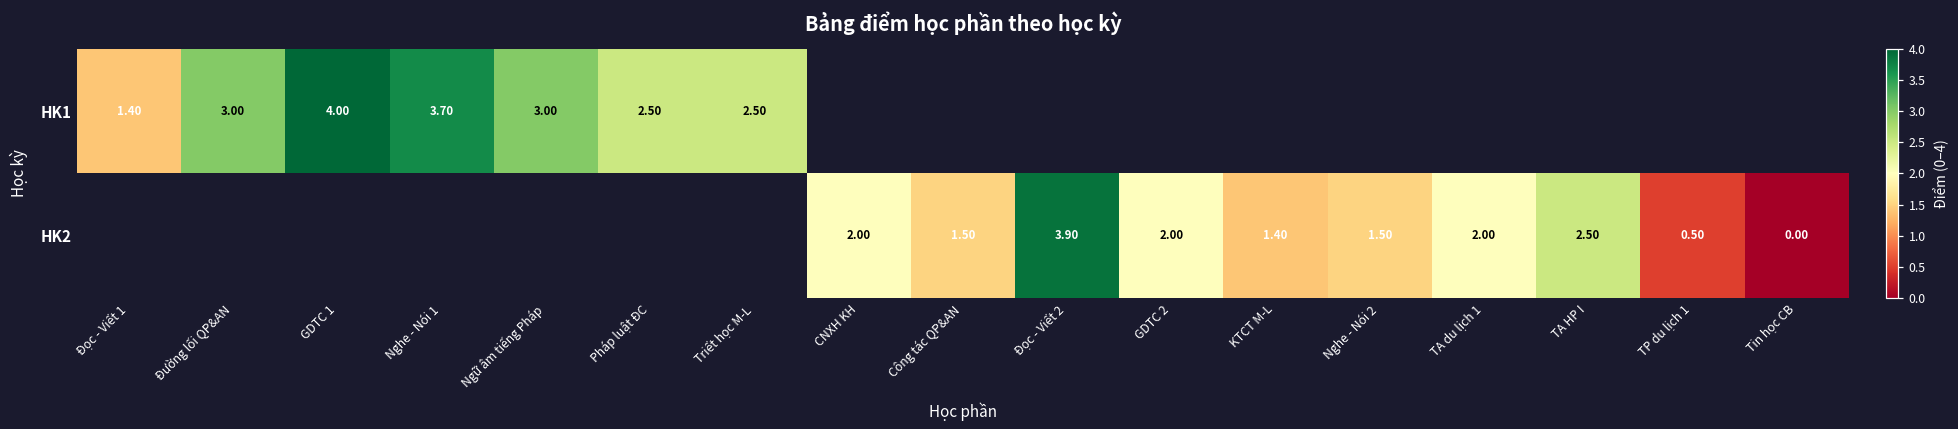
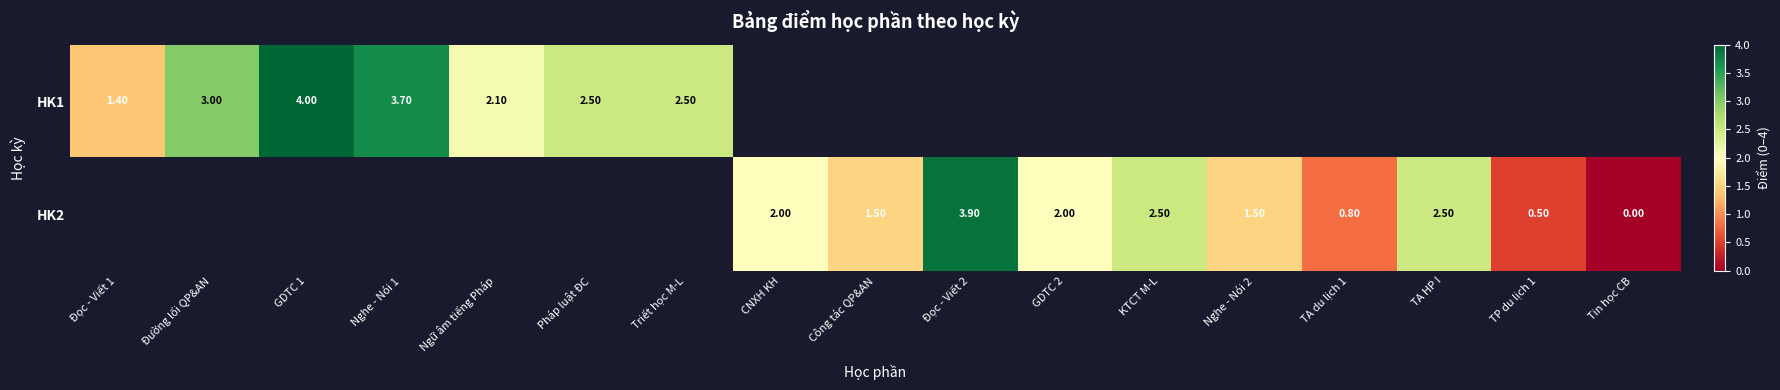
HK1, Ngữ âm tiếng Pháp: 3.00 -> 2.10
HK2, KTCT M-L: 1.40 -> 2.50
HK2, TA du lịch 1: 2.00 -> 0.80
